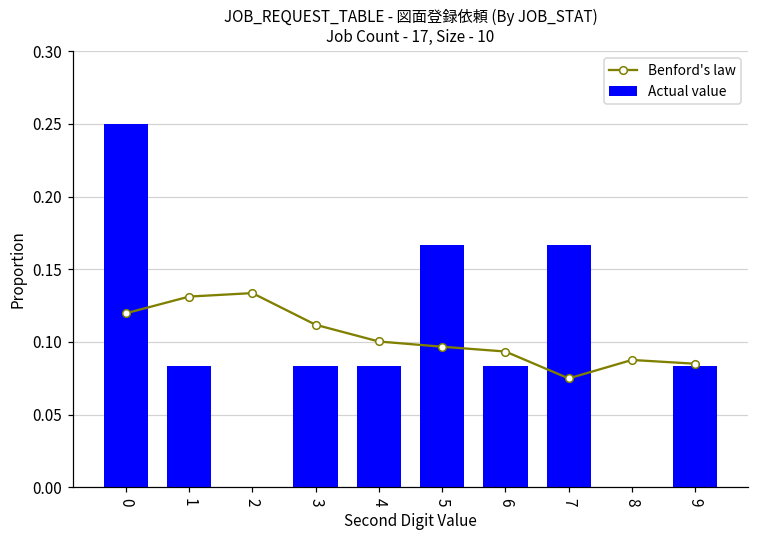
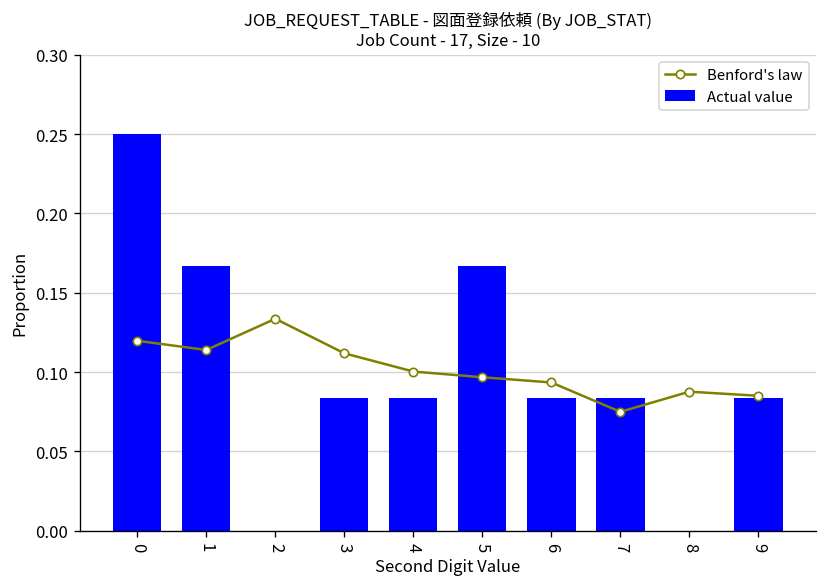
Benford's law, 1: 0.131 -> 0.114
Actual value, 1: 0.083 -> 0.167
Actual value, 7: 0.167 -> 0.083
